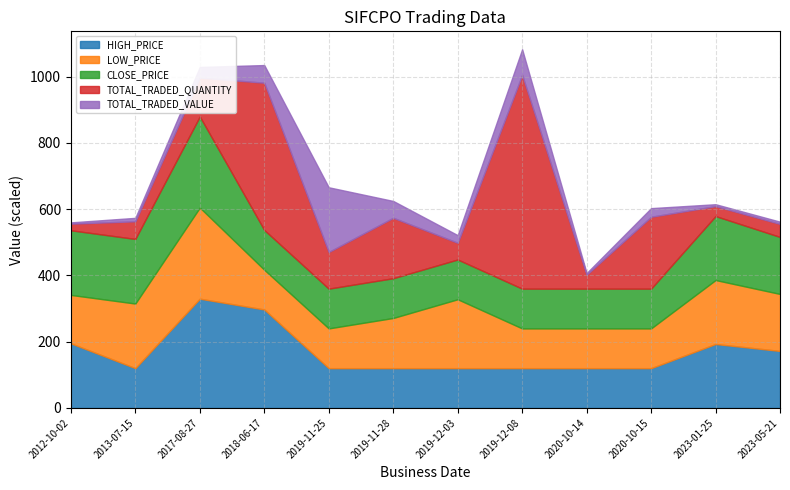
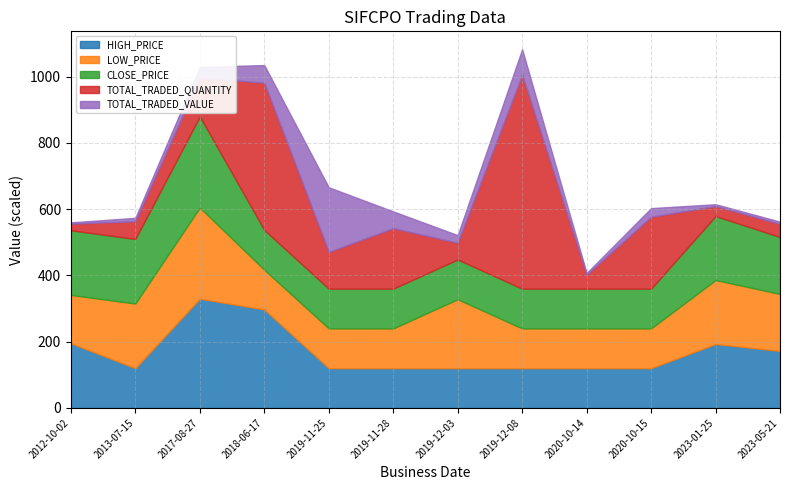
LOW_PRICE, 2019-11-28: 150 -> 120
